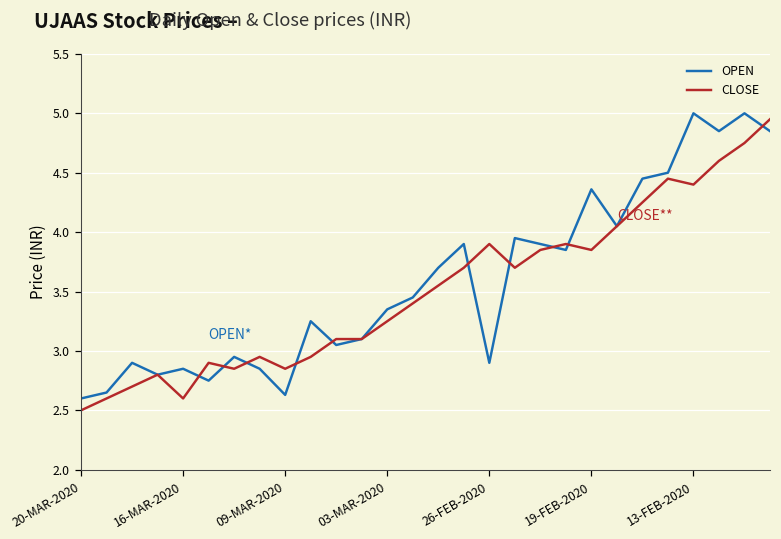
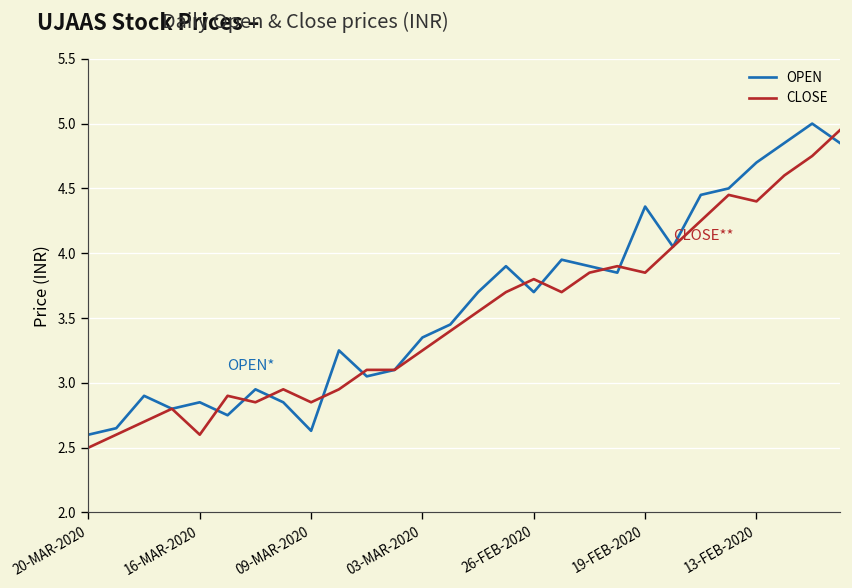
OPEN, 26-FEB-2020: 2.9 -> 3.7
CLOSE, 26-FEB-2020: 3.9 -> 3.8
OPEN, 13-FEB-2020: 5.0 -> 4.7
